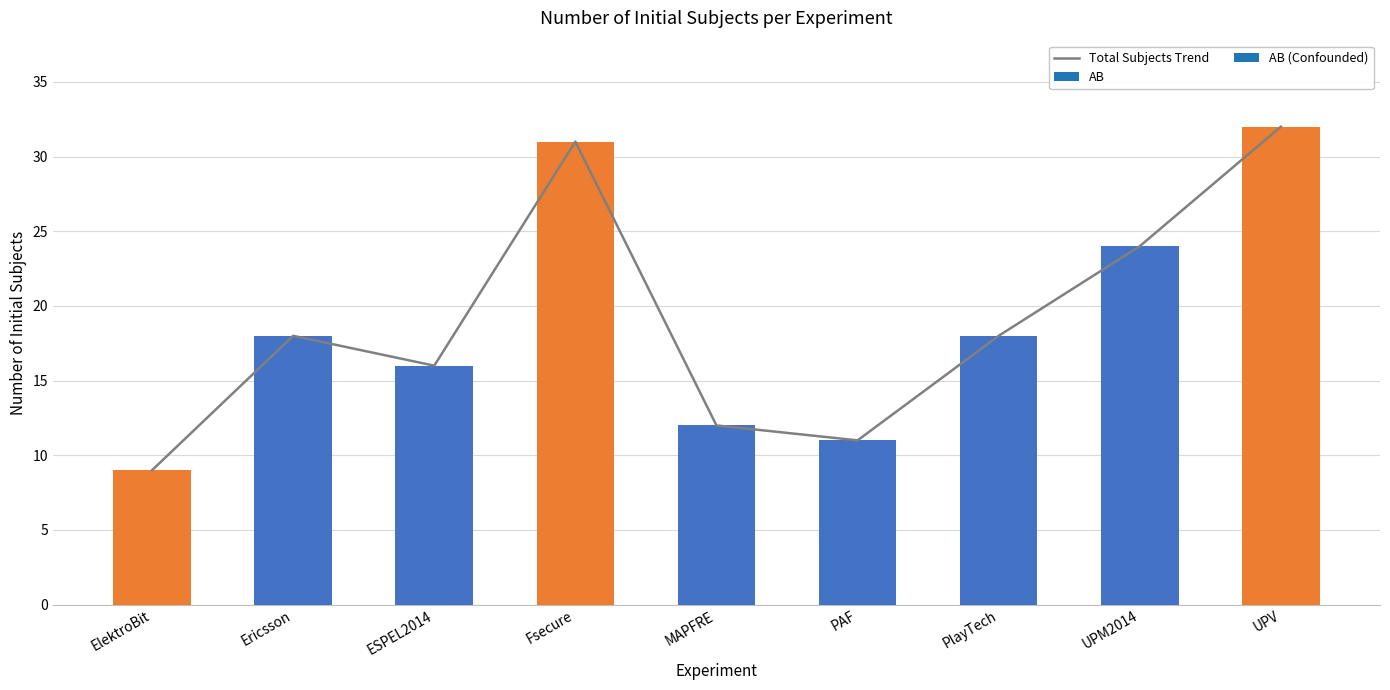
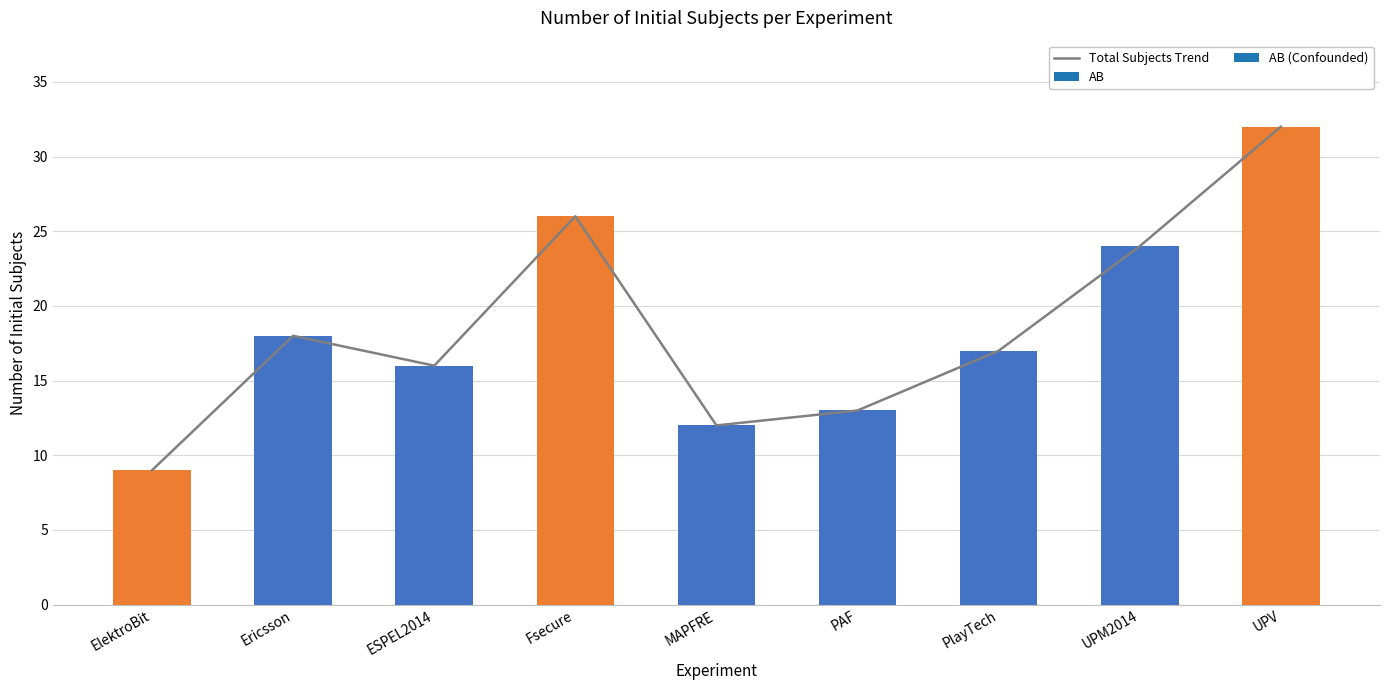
Fsecure: 31 -> 26
PAF: 11 -> 13
PlayTech: 18 -> 17
